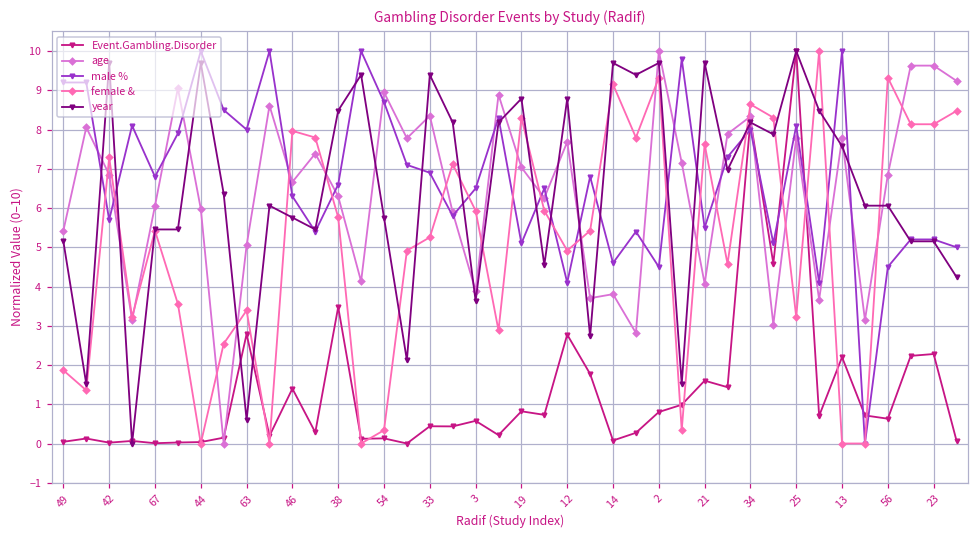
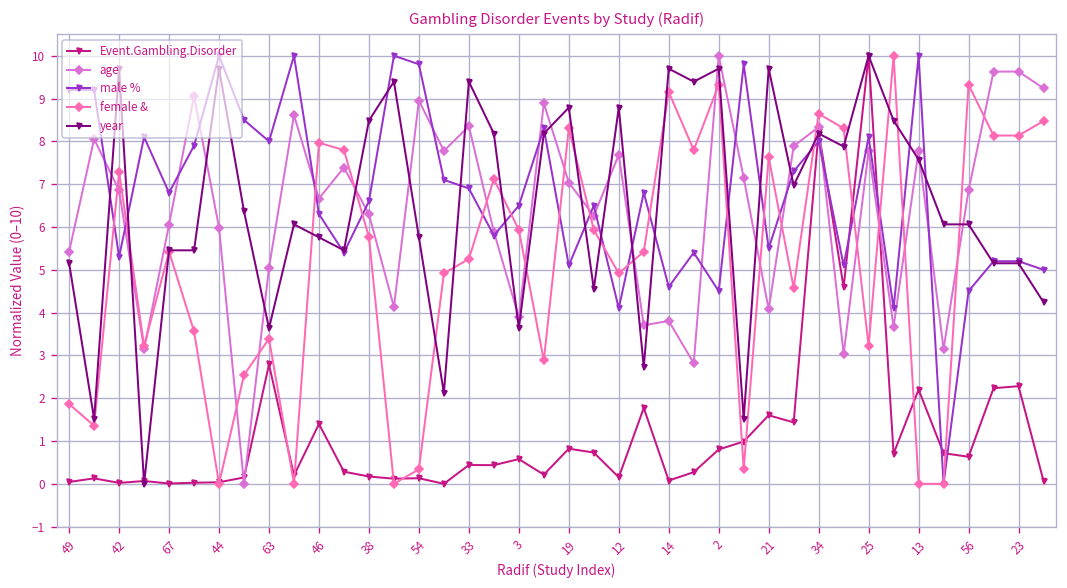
male %, 42: 5.7 -> 5.3
year, 63: 0.6 -> 3.6
Event.Gambling.Disorder, 38: 3.5 -> 0.2
male %, 54: 8.7 -> 9.8
Event.Gambling.Disorder, 12: 2.8 -> 0.2
